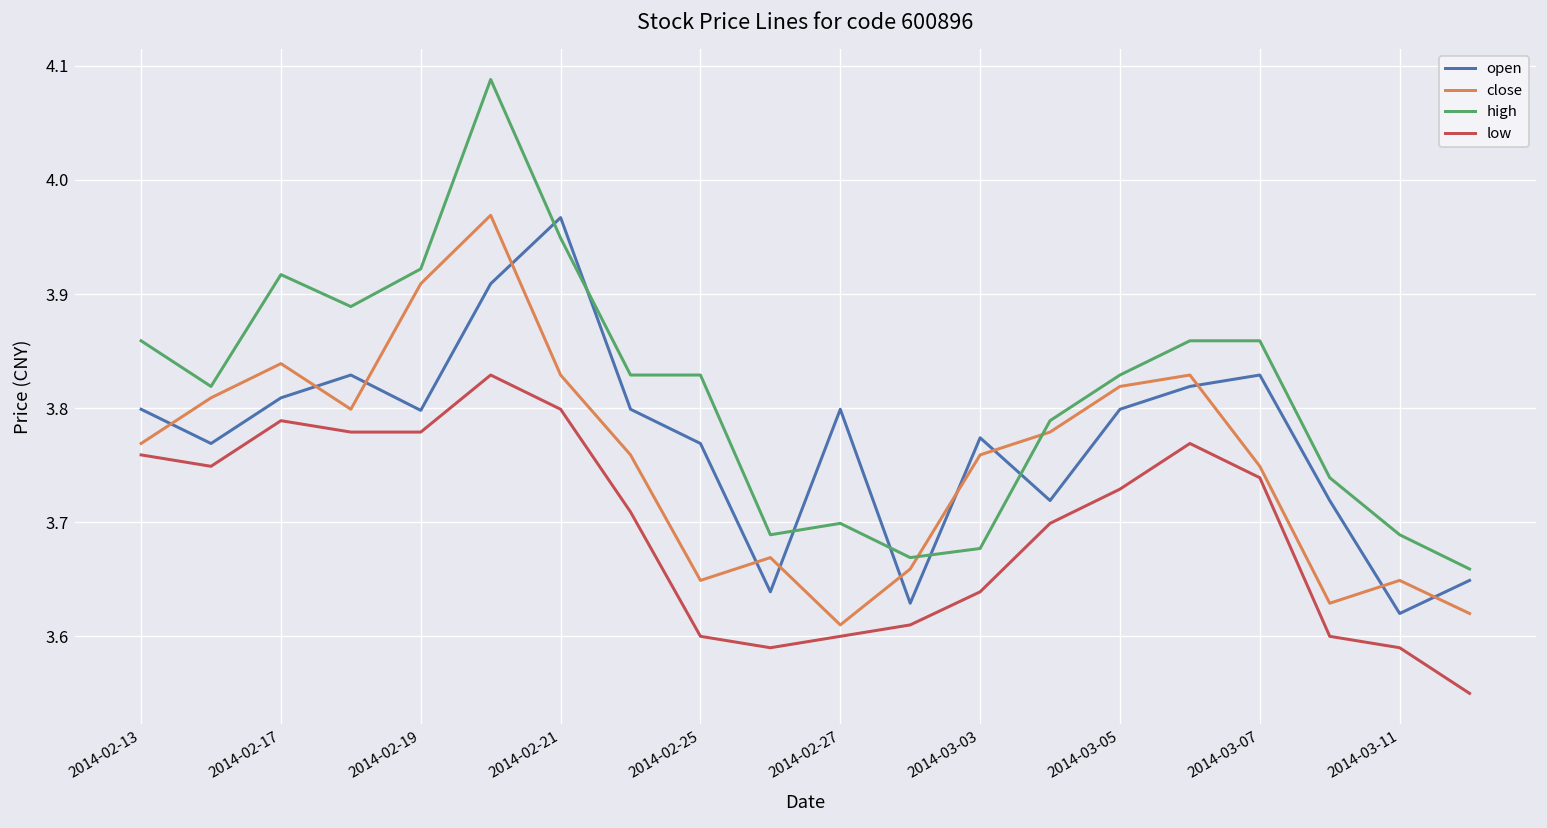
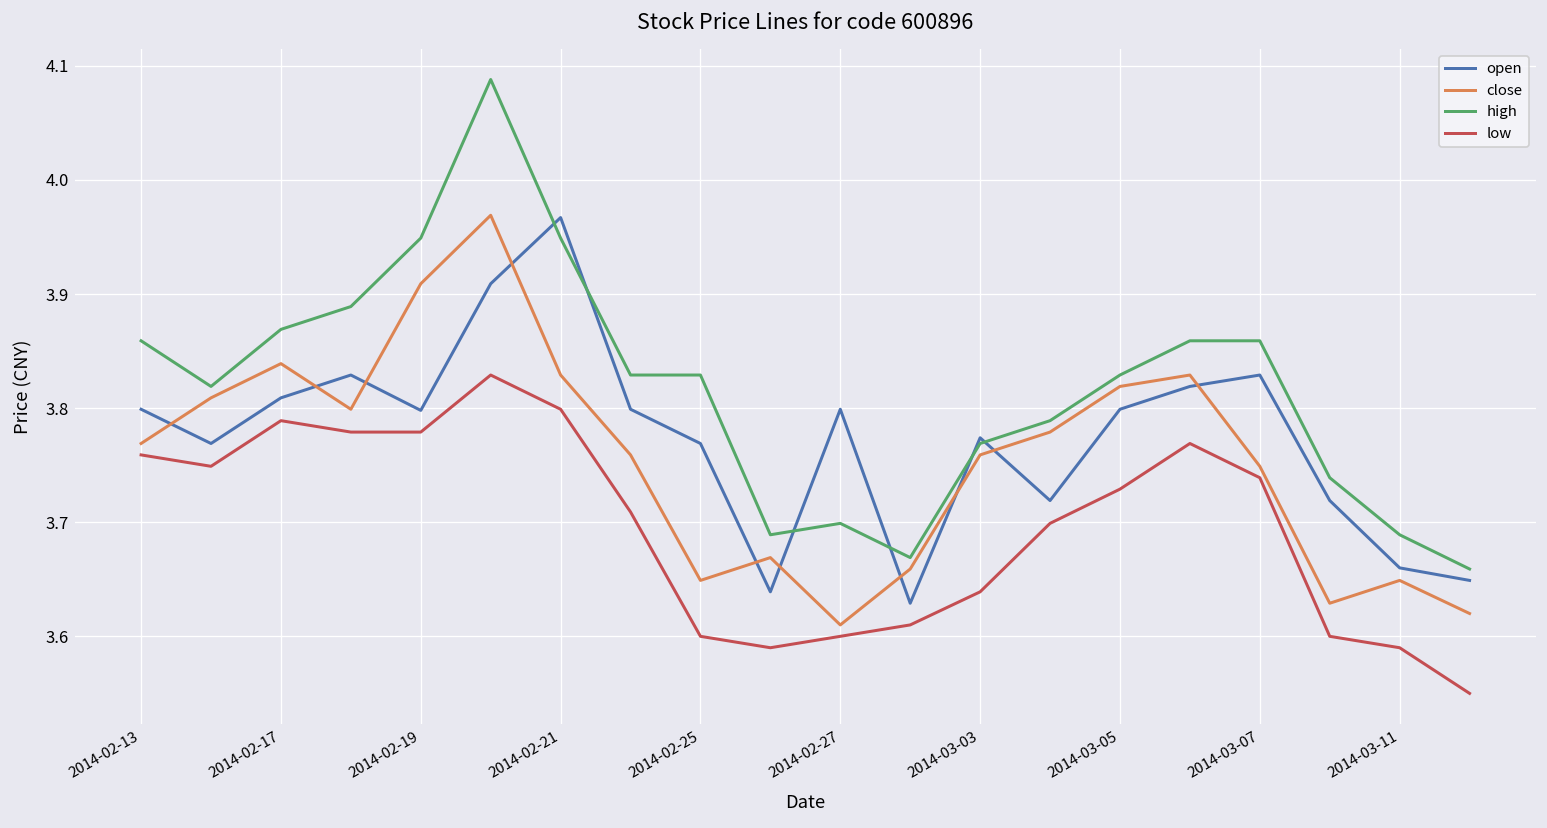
high, 2014-02-17: 3.92 -> 3.87
high, 2014-02-19: 3.92 -> 3.95
high, 2014-03-03: 3.68 -> 3.77
open, 2014-03-11: 3.62 -> 3.66
